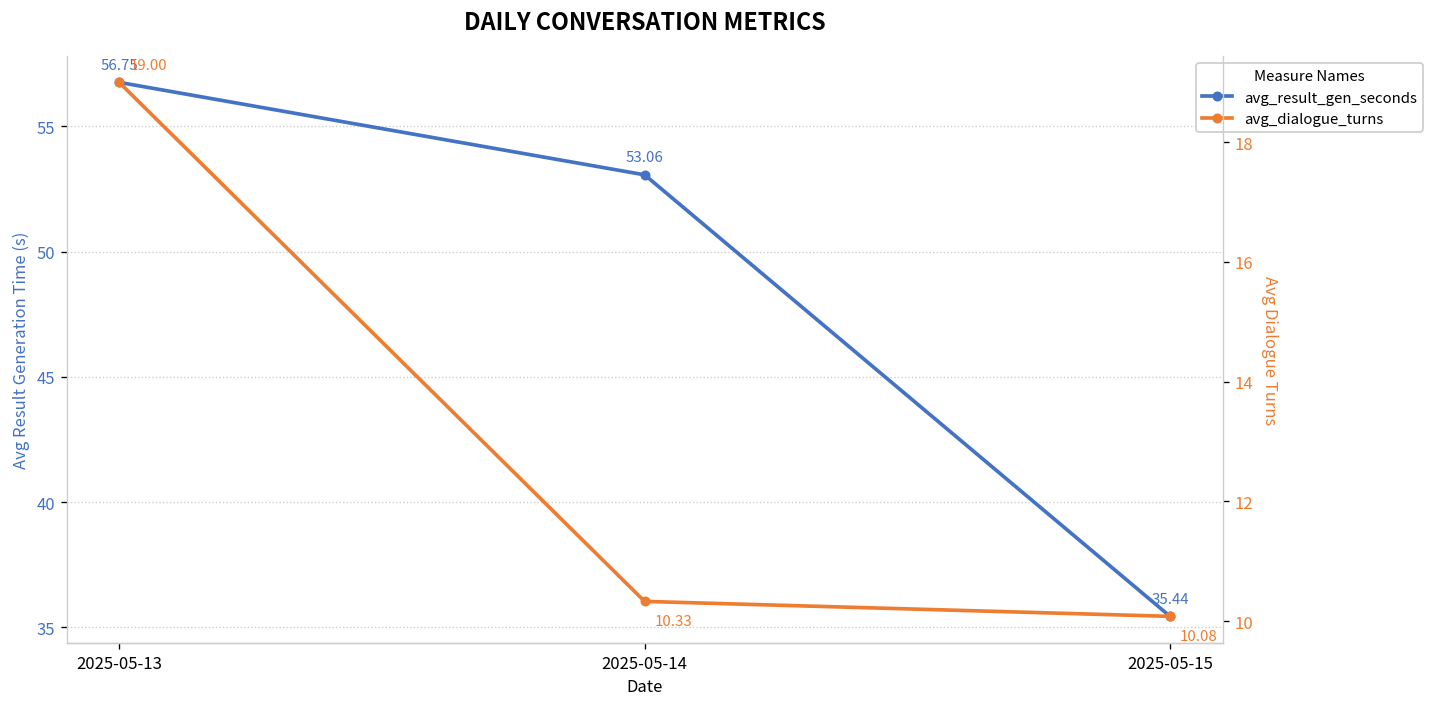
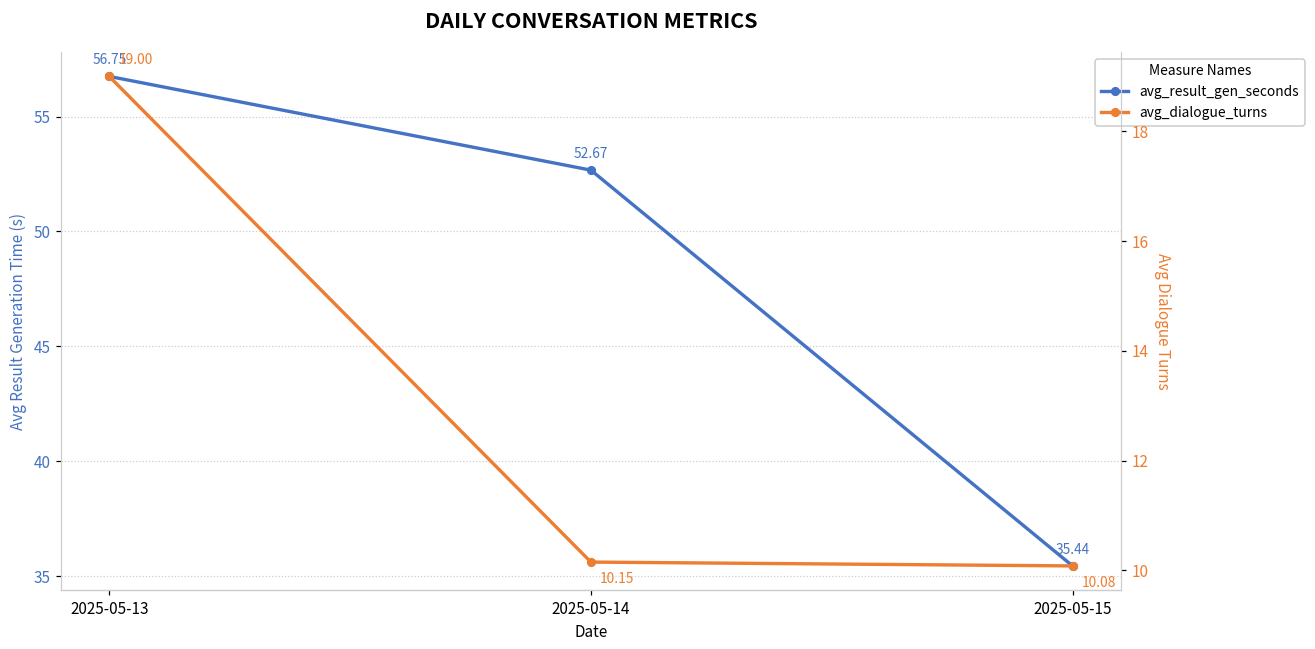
avg_result_gen_seconds, 2025-05-14: 53.06 -> 52.67
avg_dialogue_turns, 2025-05-14: 10.33 -> 10.15
